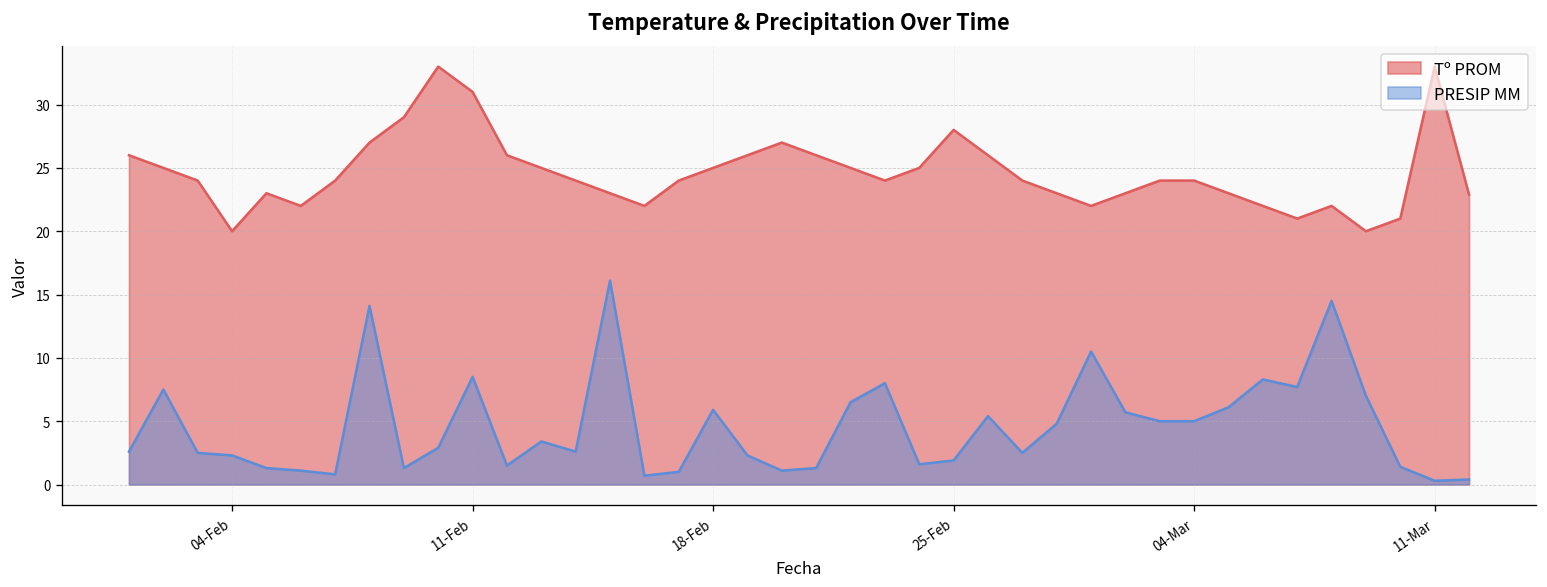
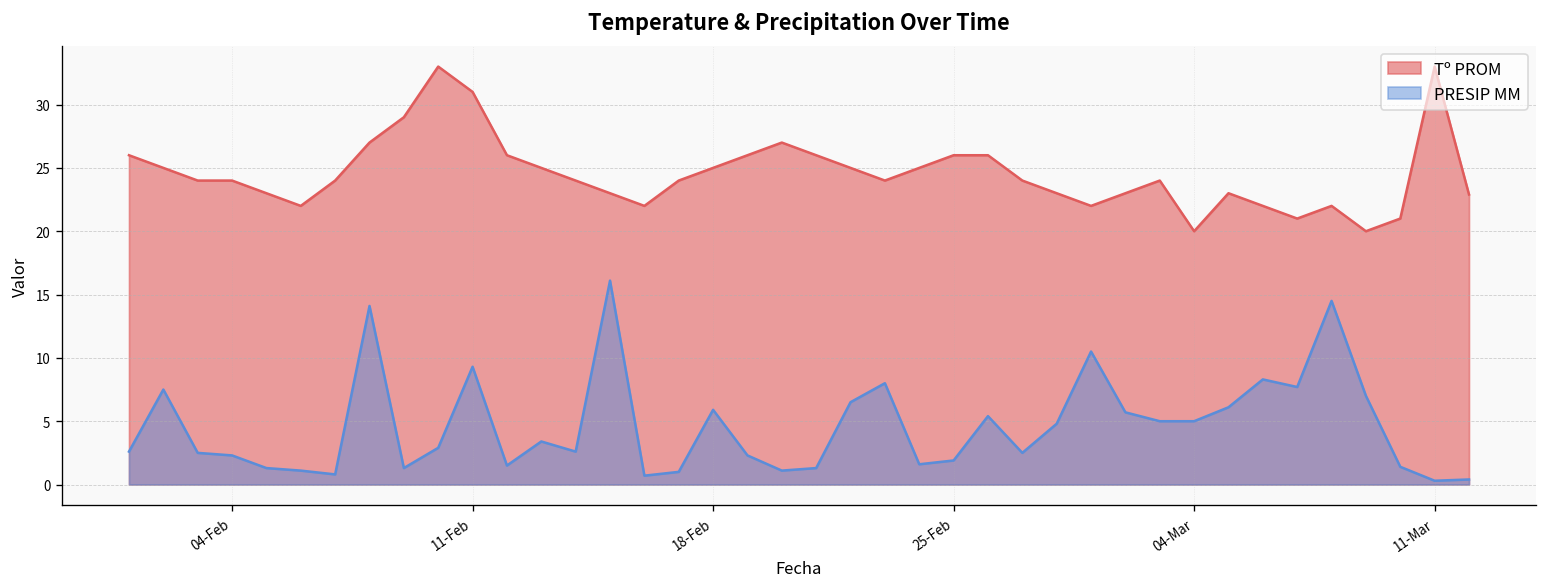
Tº PROM, 04-Feb: 20 -> 24
PRESIP MM, 11-Feb: 8.5 -> 9.3
Tº PROM, 25-Feb: 28 -> 26
Tº PROM, 04-Mar: 24 -> 20
